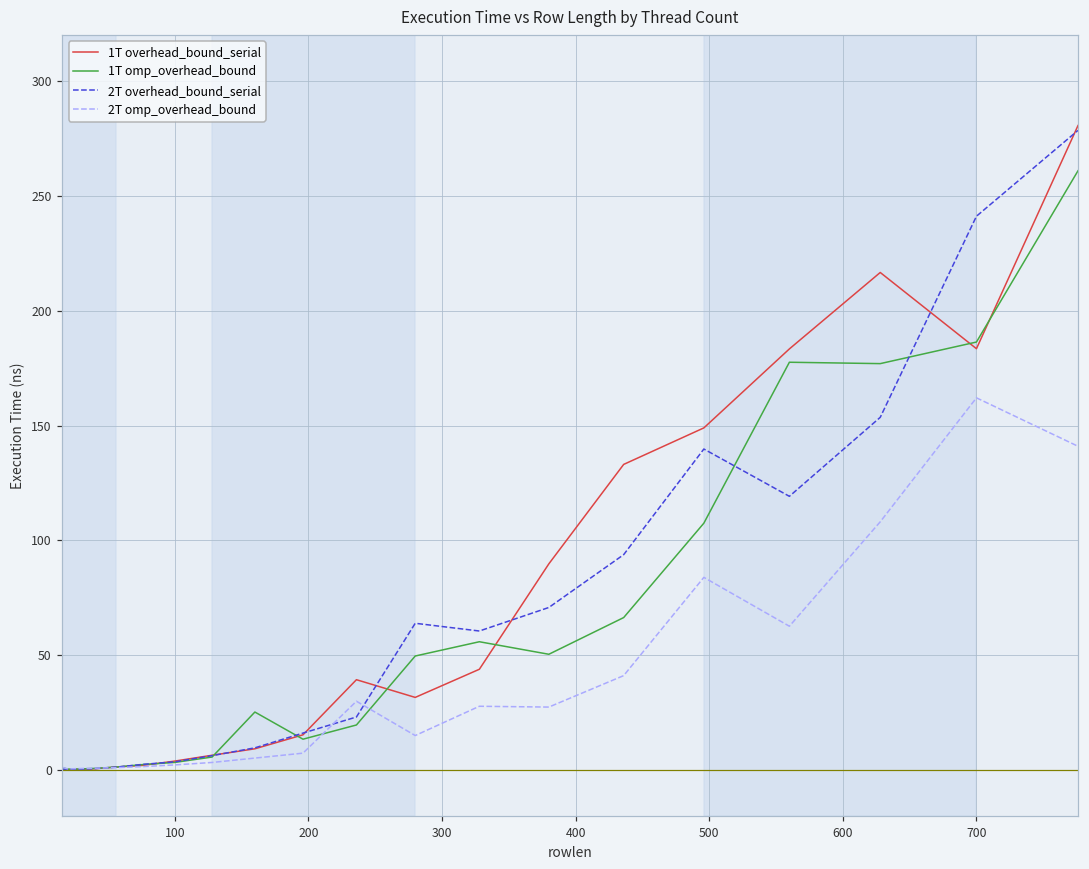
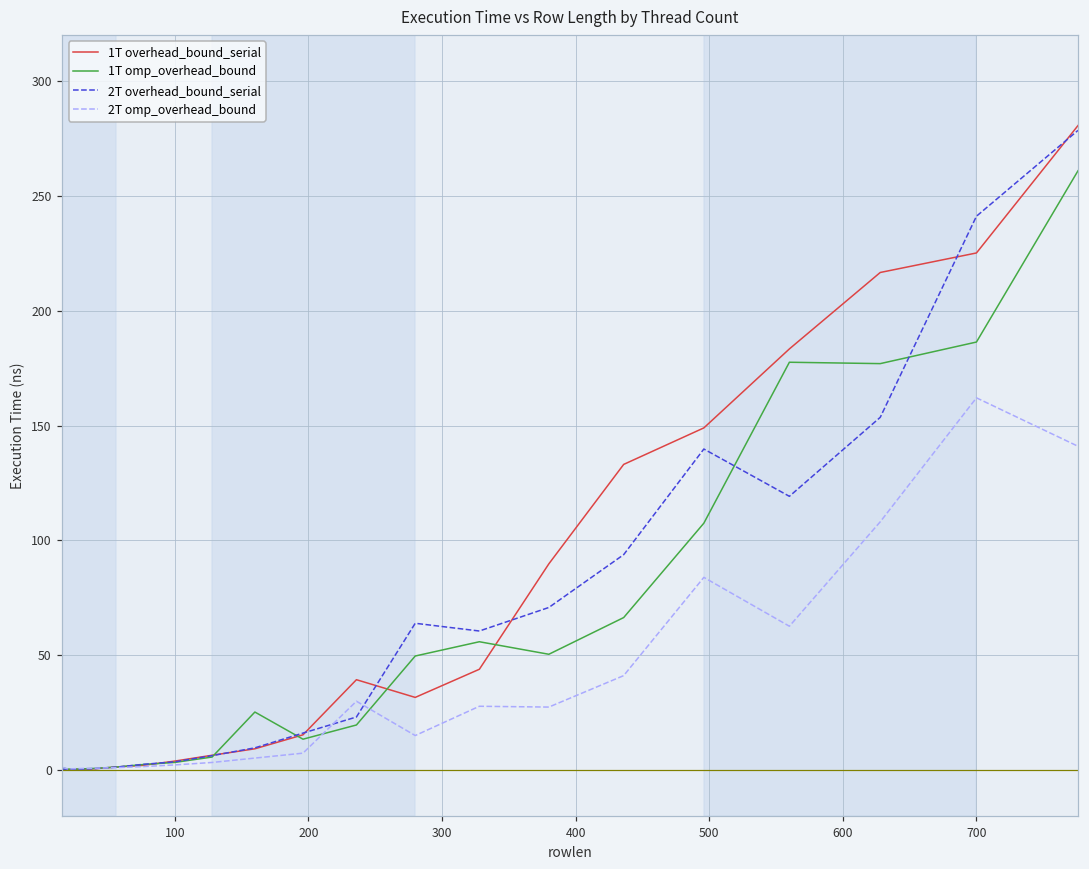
1T overhead_bound_serial, 700: 184 -> 225
